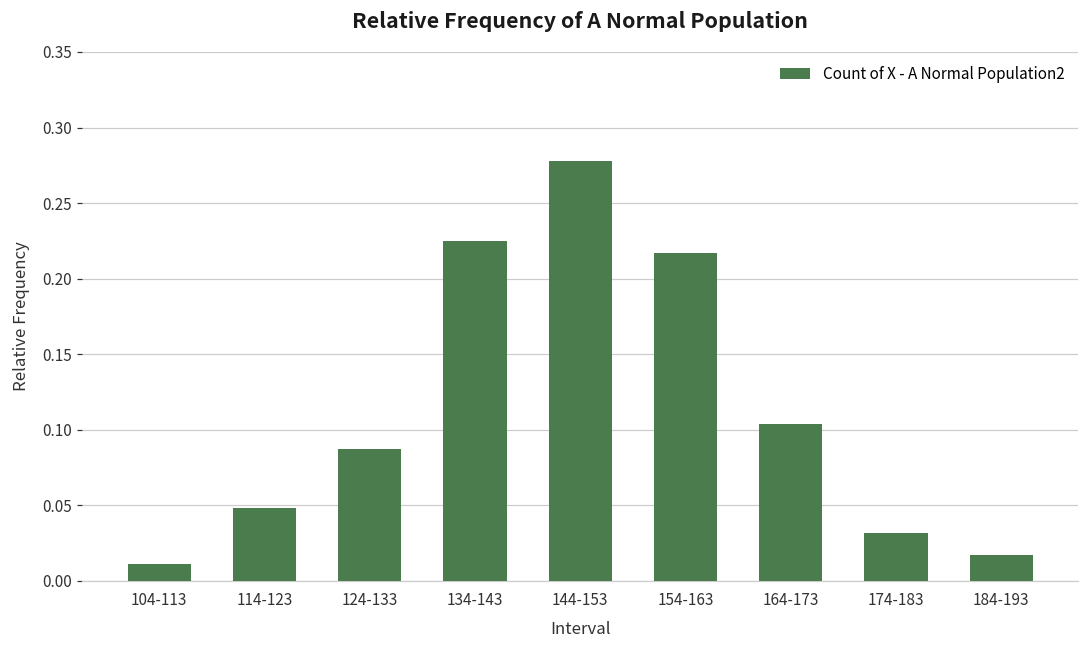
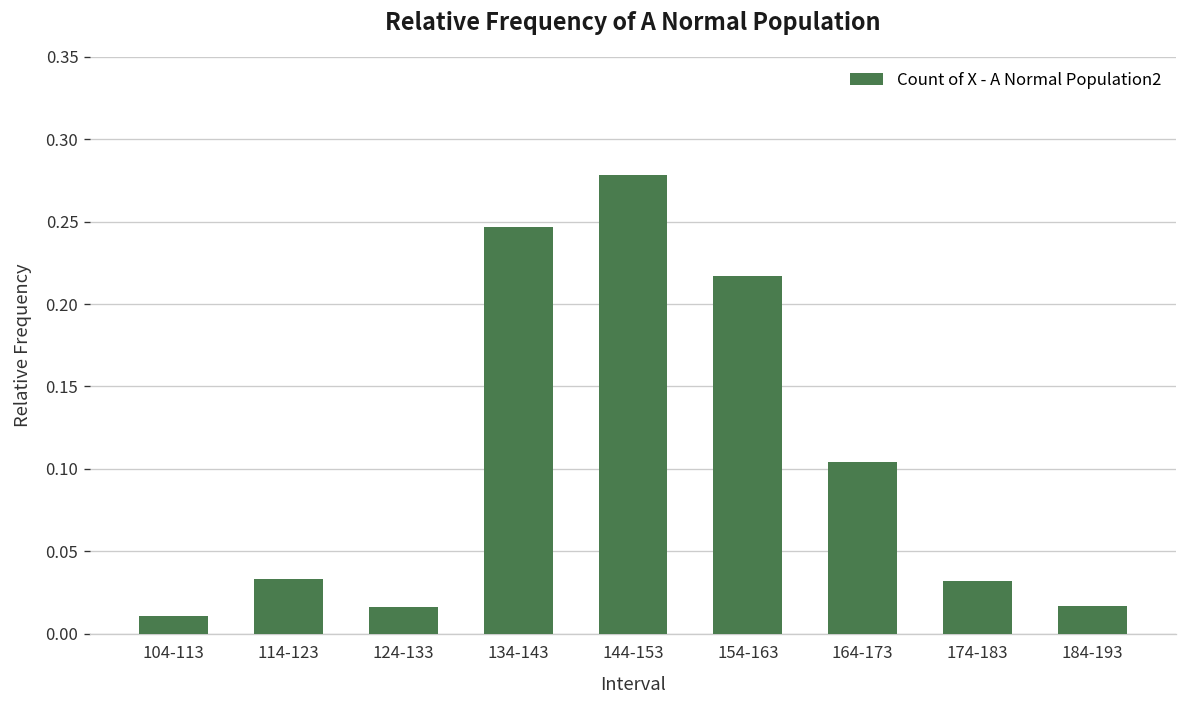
114-123: 0.048 -> 0.033
124-133: 0.087 -> 0.016
134-143: 0.225 -> 0.247
